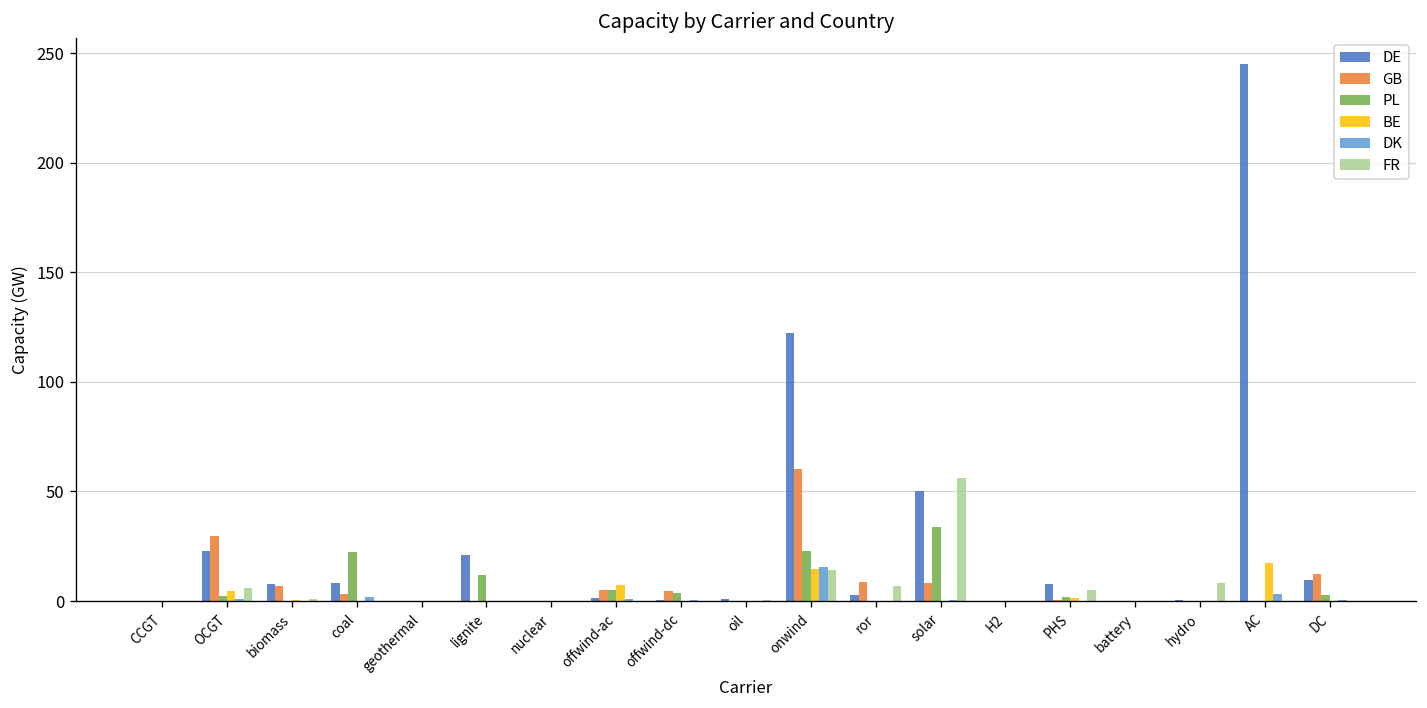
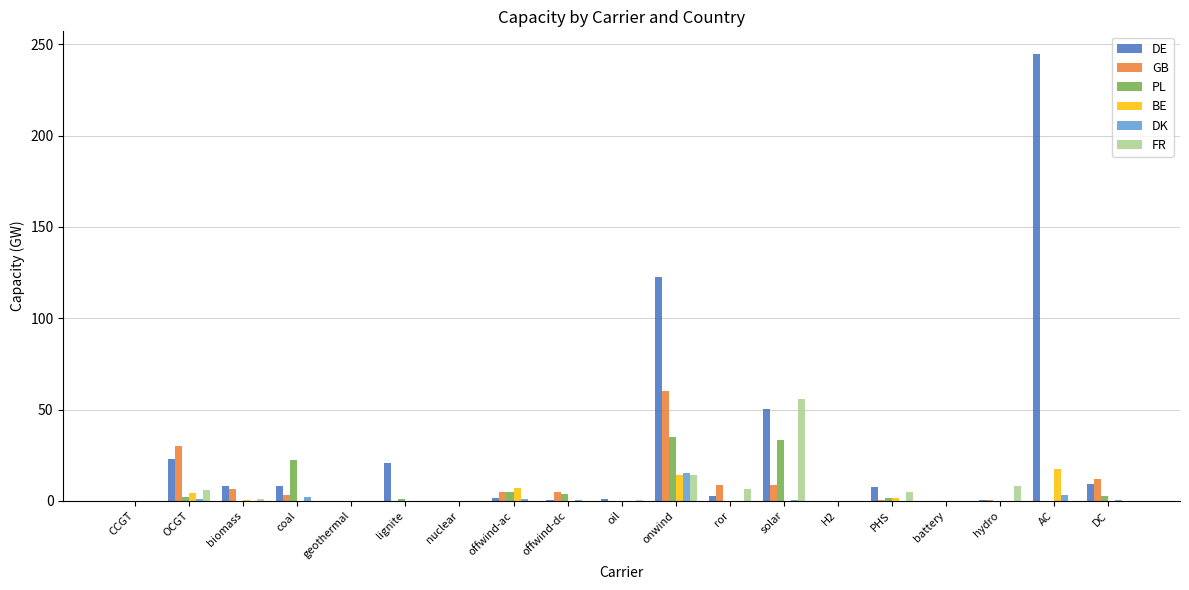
PL, lignite: 12 -> 1
PL, onwind: 23 -> 35
